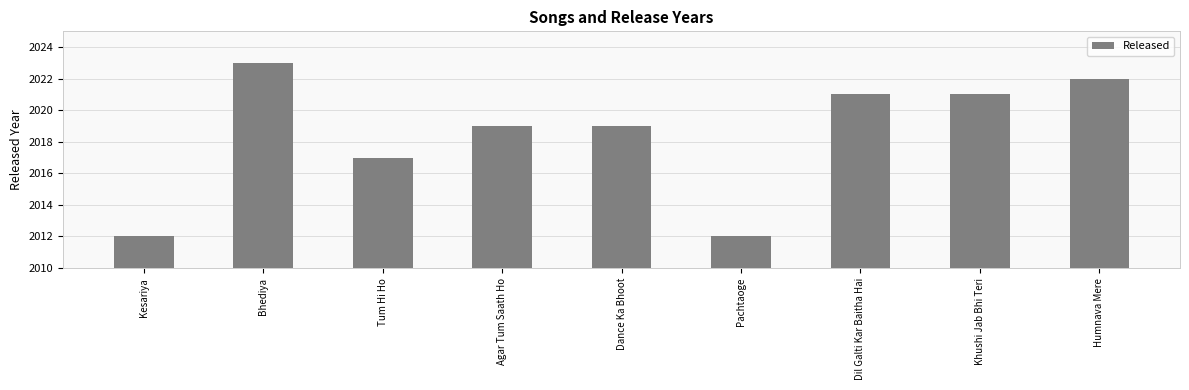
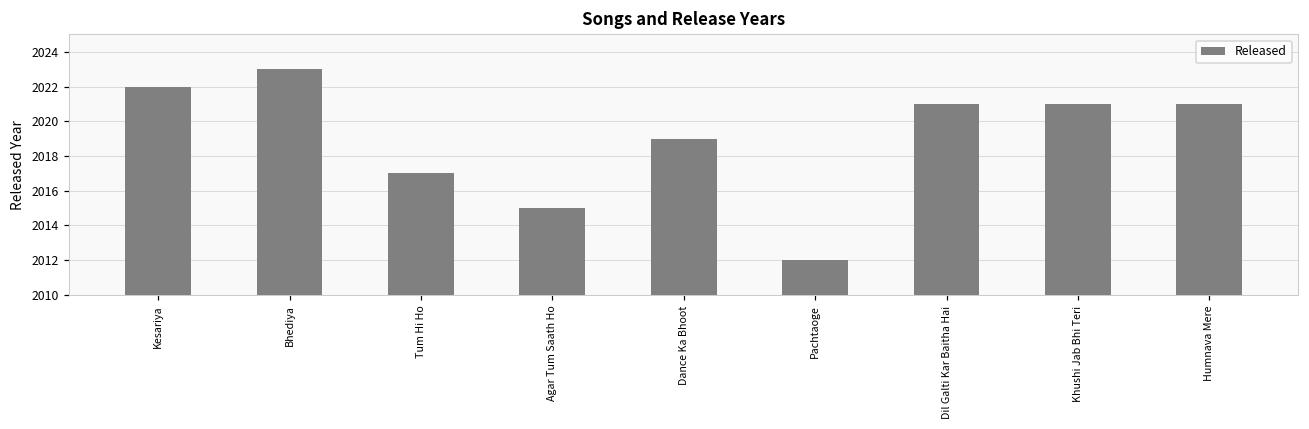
Kesariya: 2012 -> 2022
Agar Tum Saath Ho: 2019 -> 2015
Humnava Mere: 2022 -> 2021
